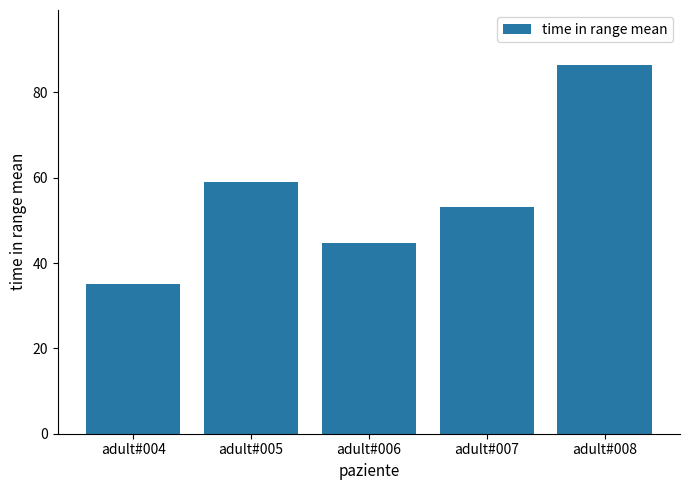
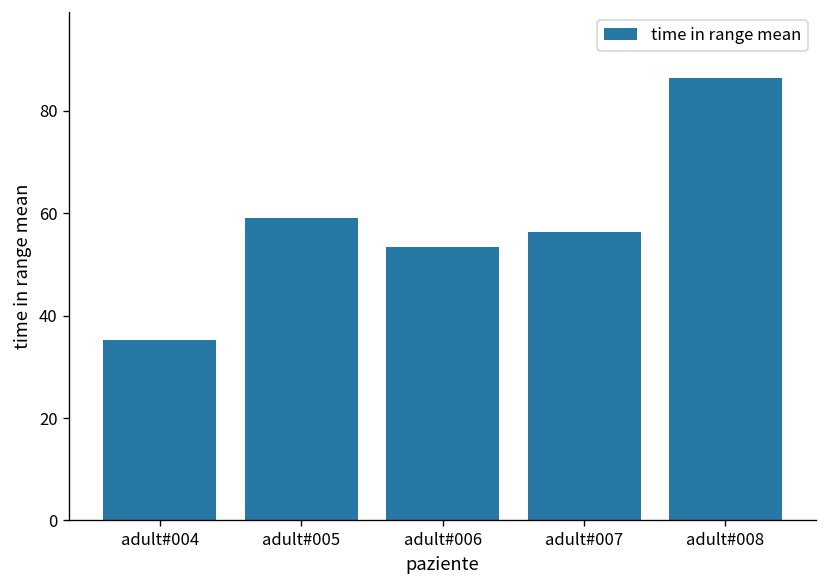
adult#006: 45 -> 53
adult#007: 53 -> 56
